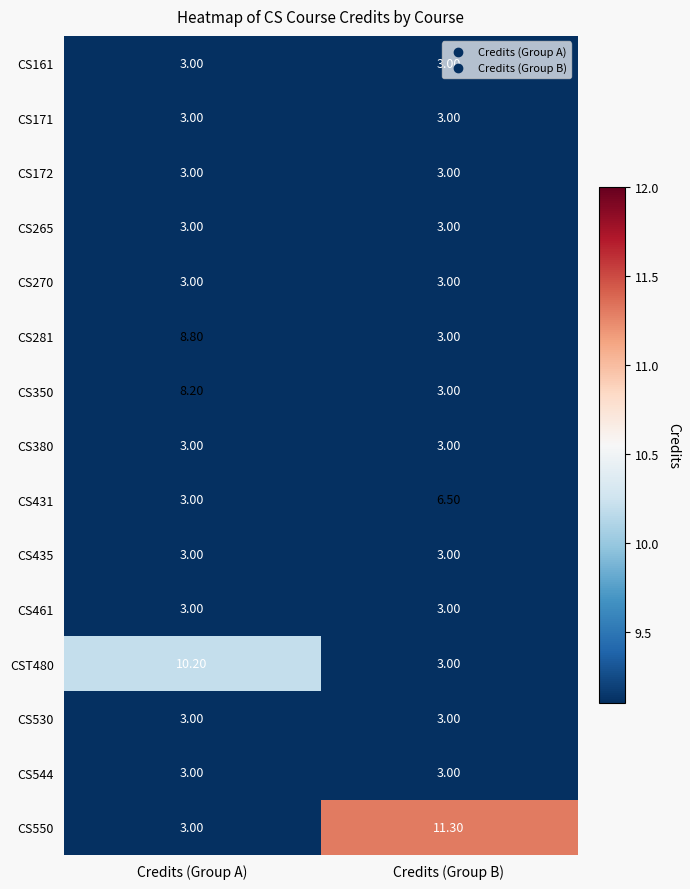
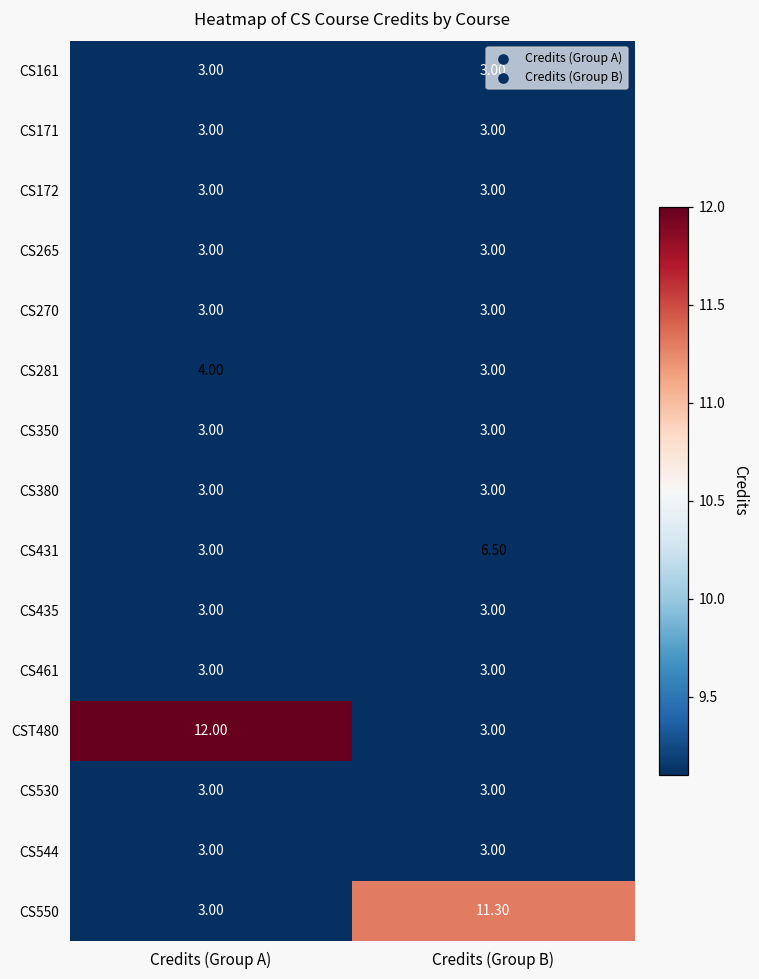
CS281, Credits (Group A): 8.80 -> 4.00
CS350, Credits (Group A): 8.20 -> 3.00
CST480, Credits (Group A): 10.20 -> 12.00
